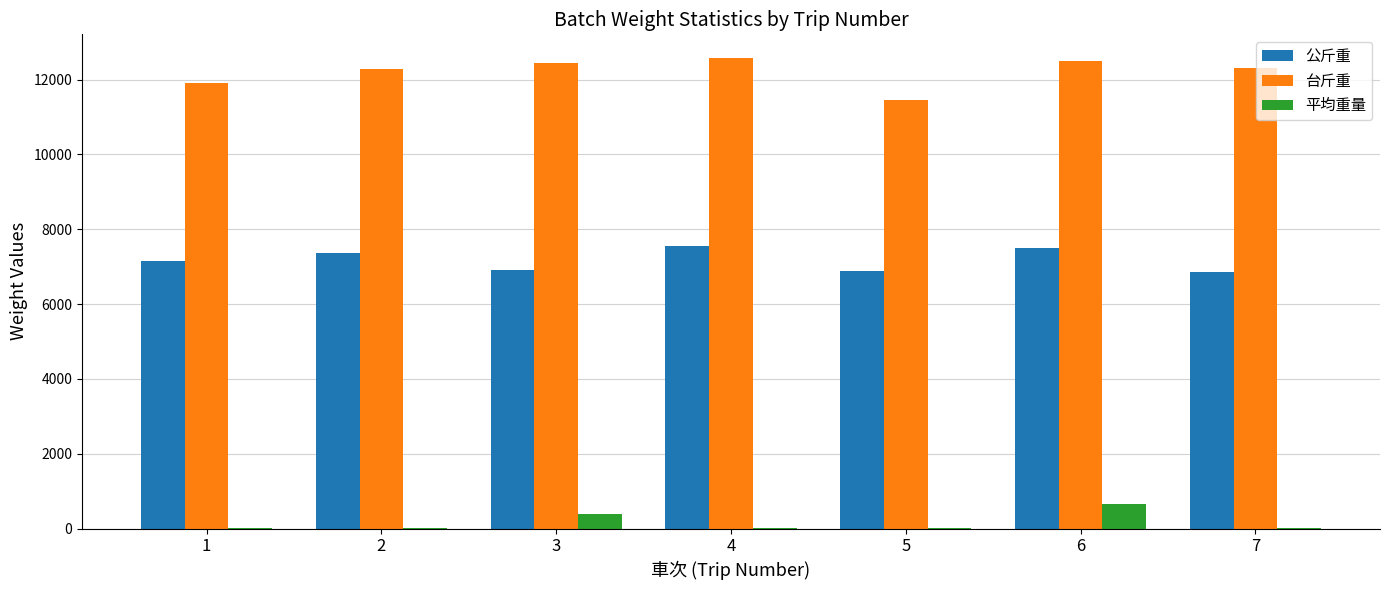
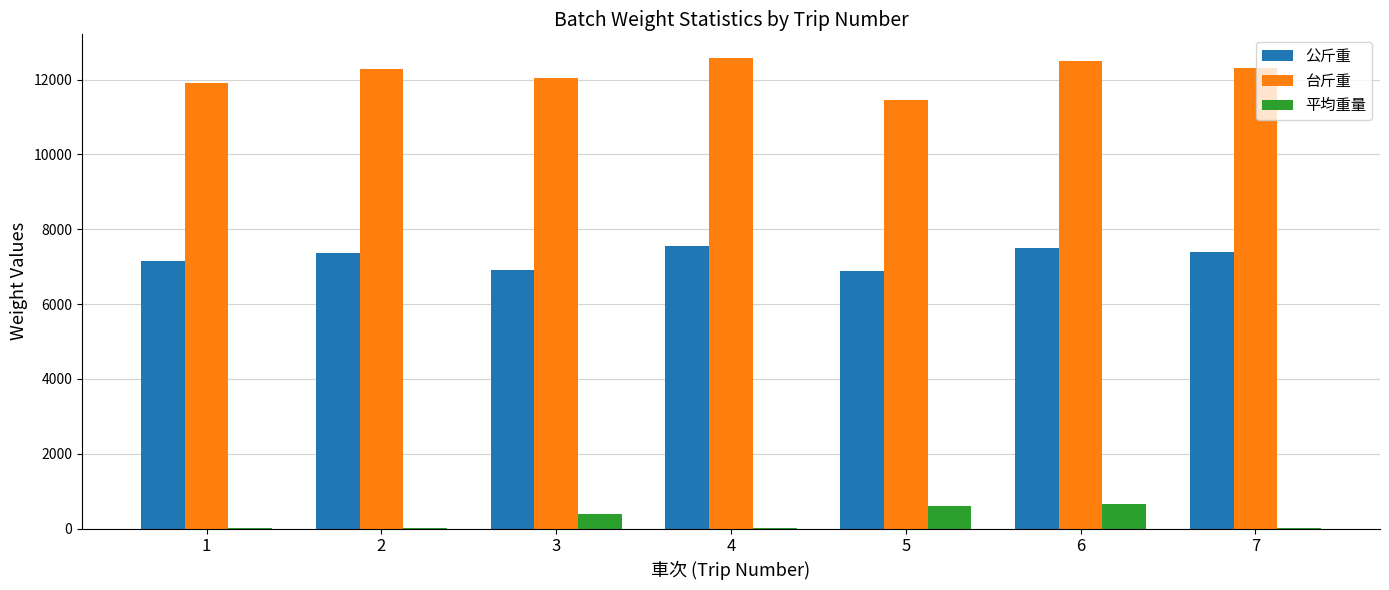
台斤重, 3: 12400 -> 12100
平均重量, 5: 0 -> 600
公斤重, 7: 6900 -> 7400
